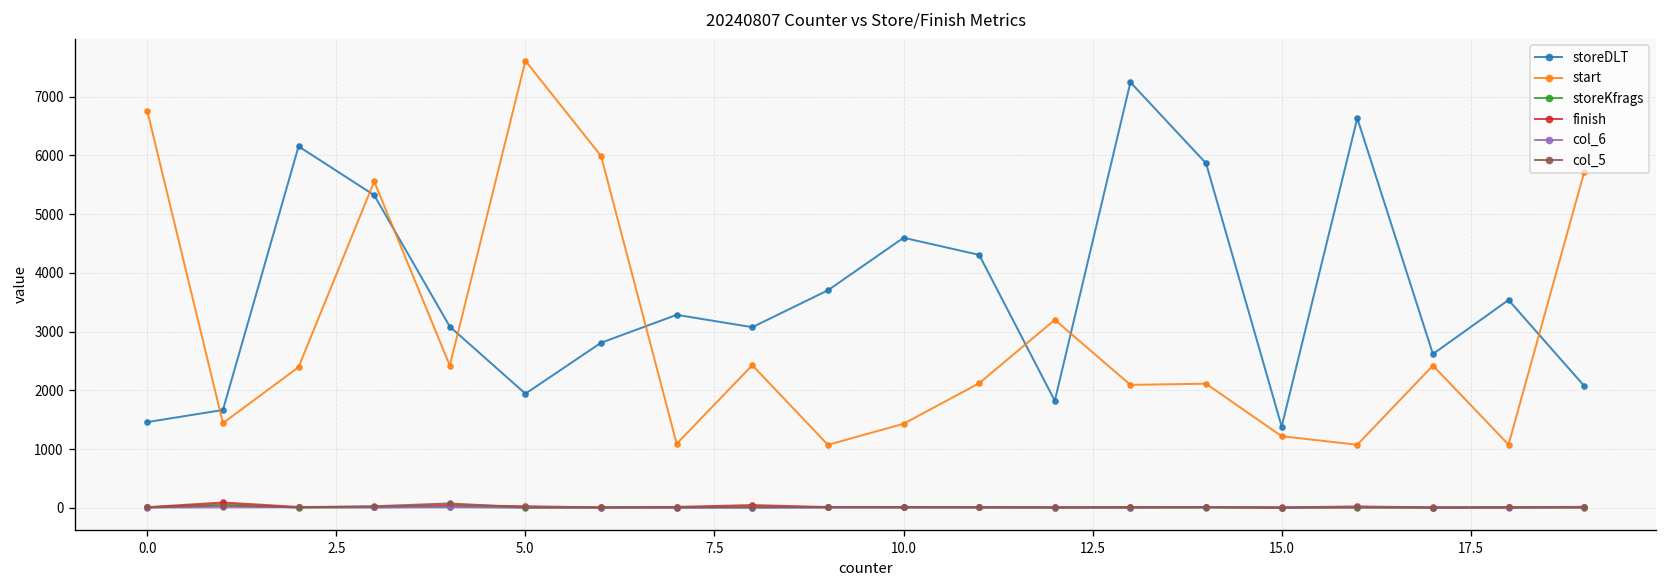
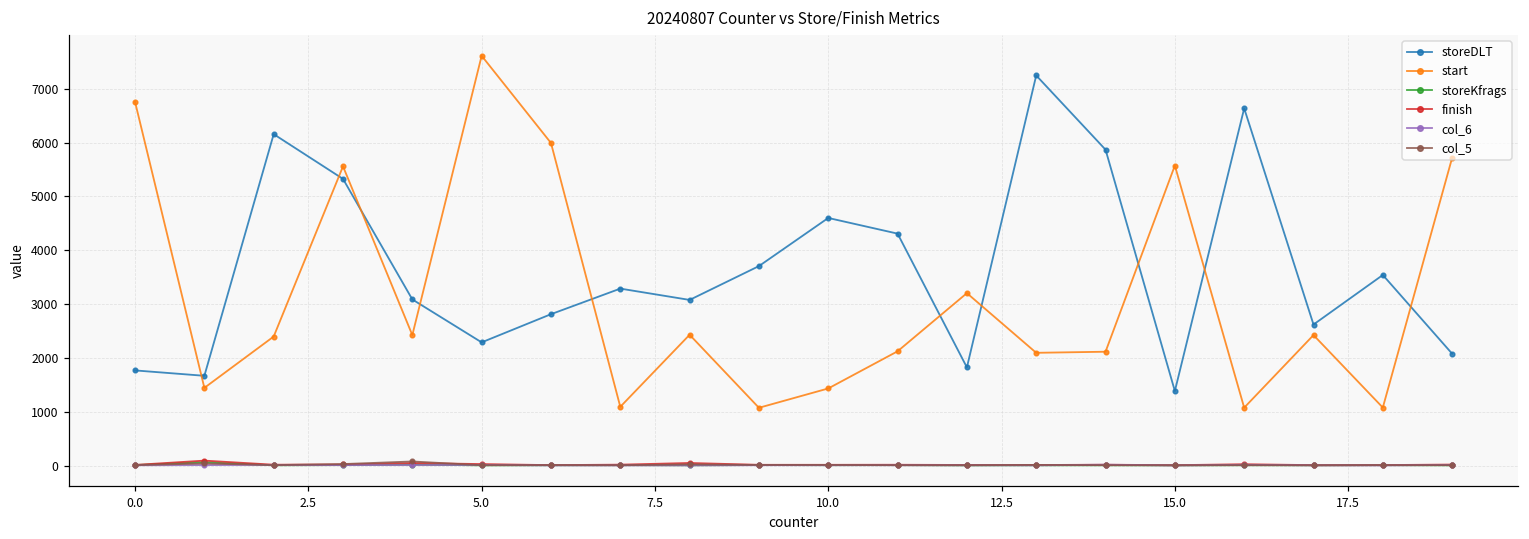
storeDLT, 0.0: 1500 -> 1800
storeDLT, 5.0: 1900 -> 2300
start, 15.0: 1200 -> 5600
